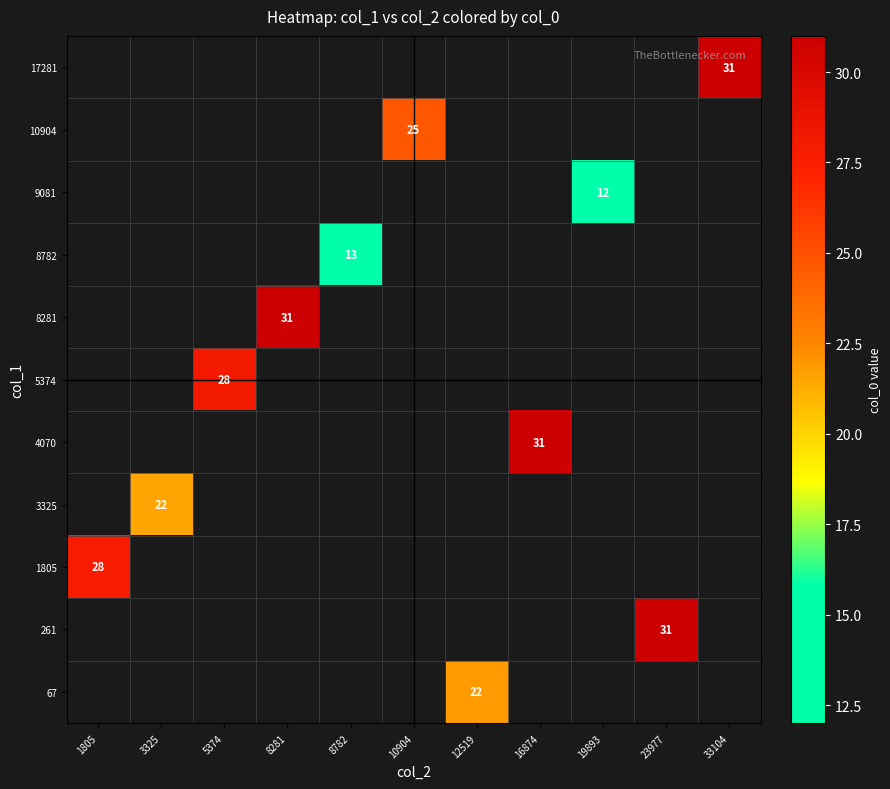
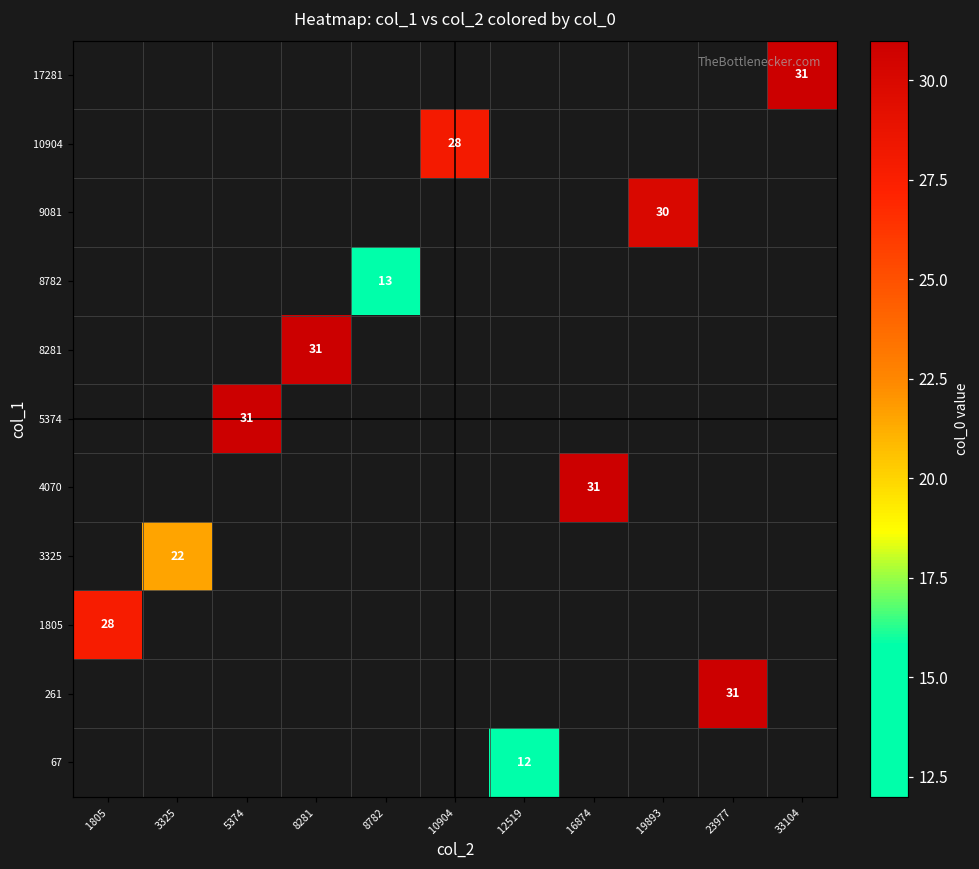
10904, 10904: 25 -> 28
9081, 19893: 12 -> 30
5374, 5374: 28 -> 31
67, 12519: 22 -> 12
